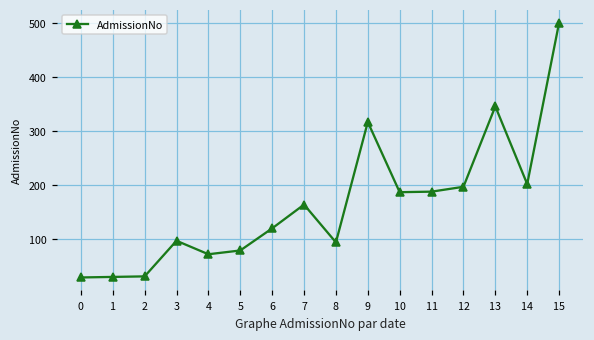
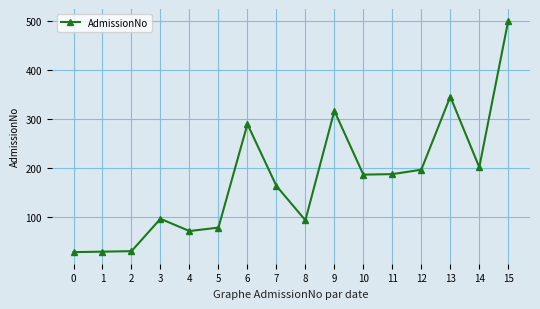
6: 120 -> 290
